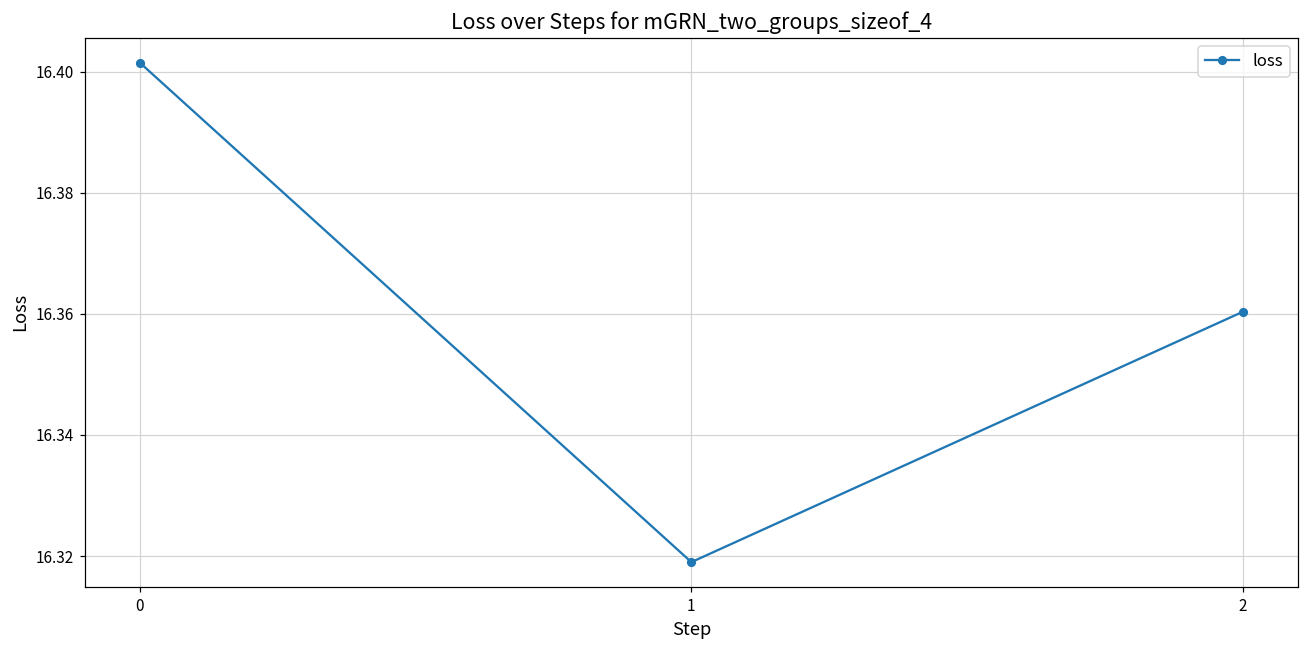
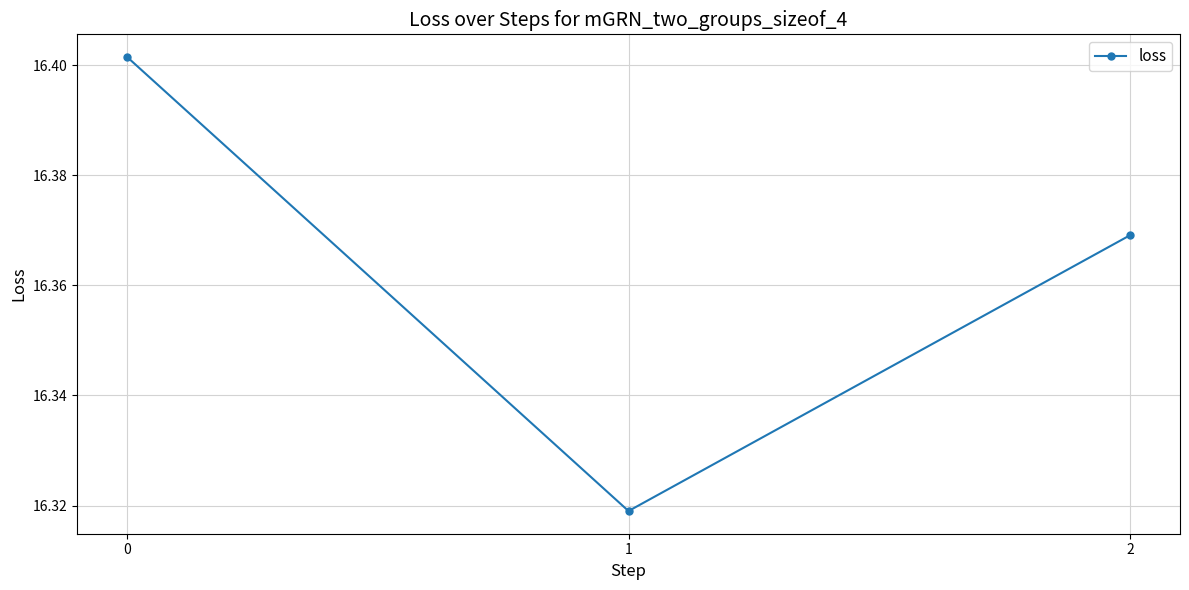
2: 16.360 -> 16.369
